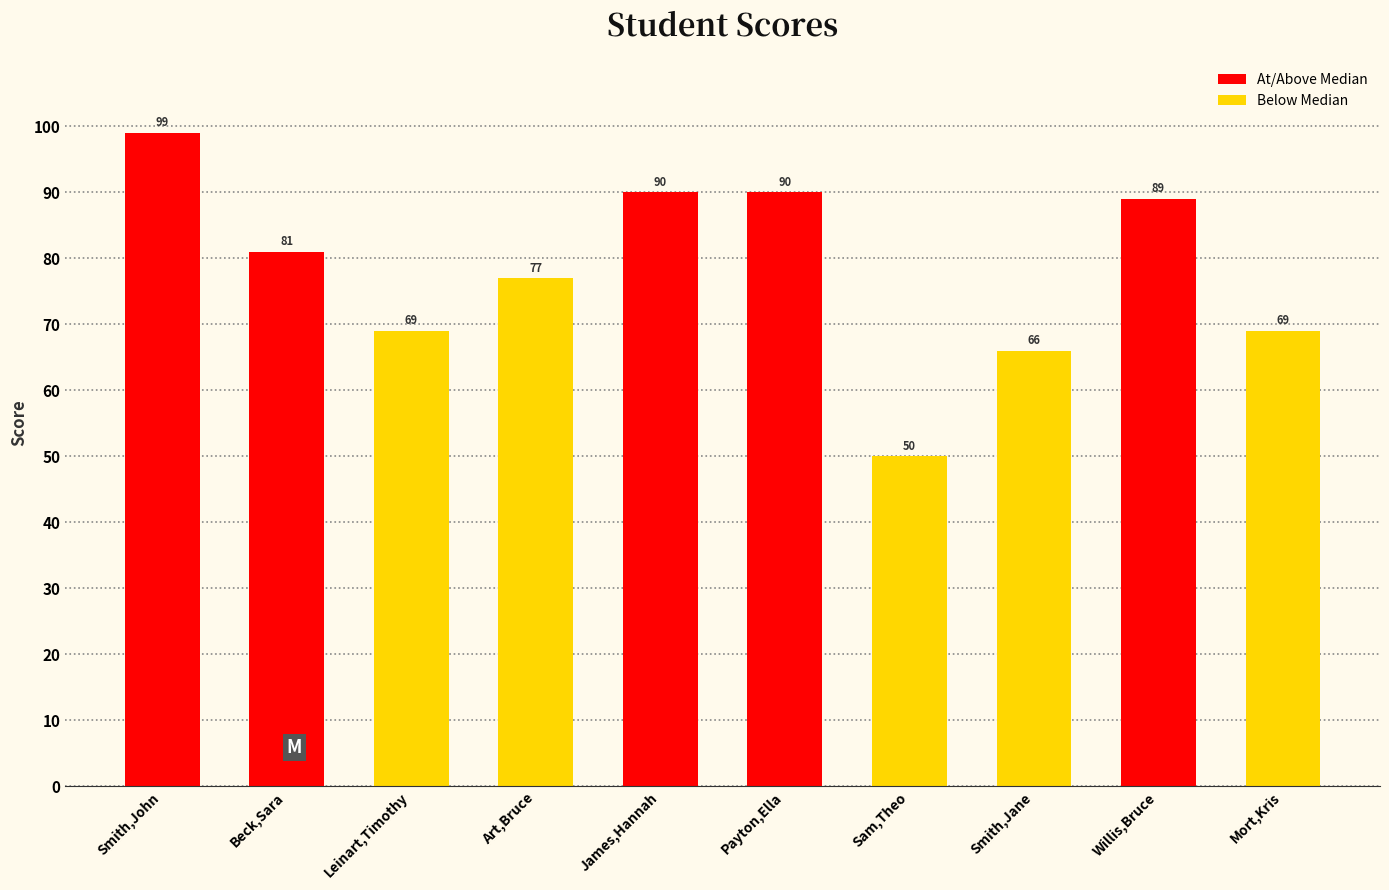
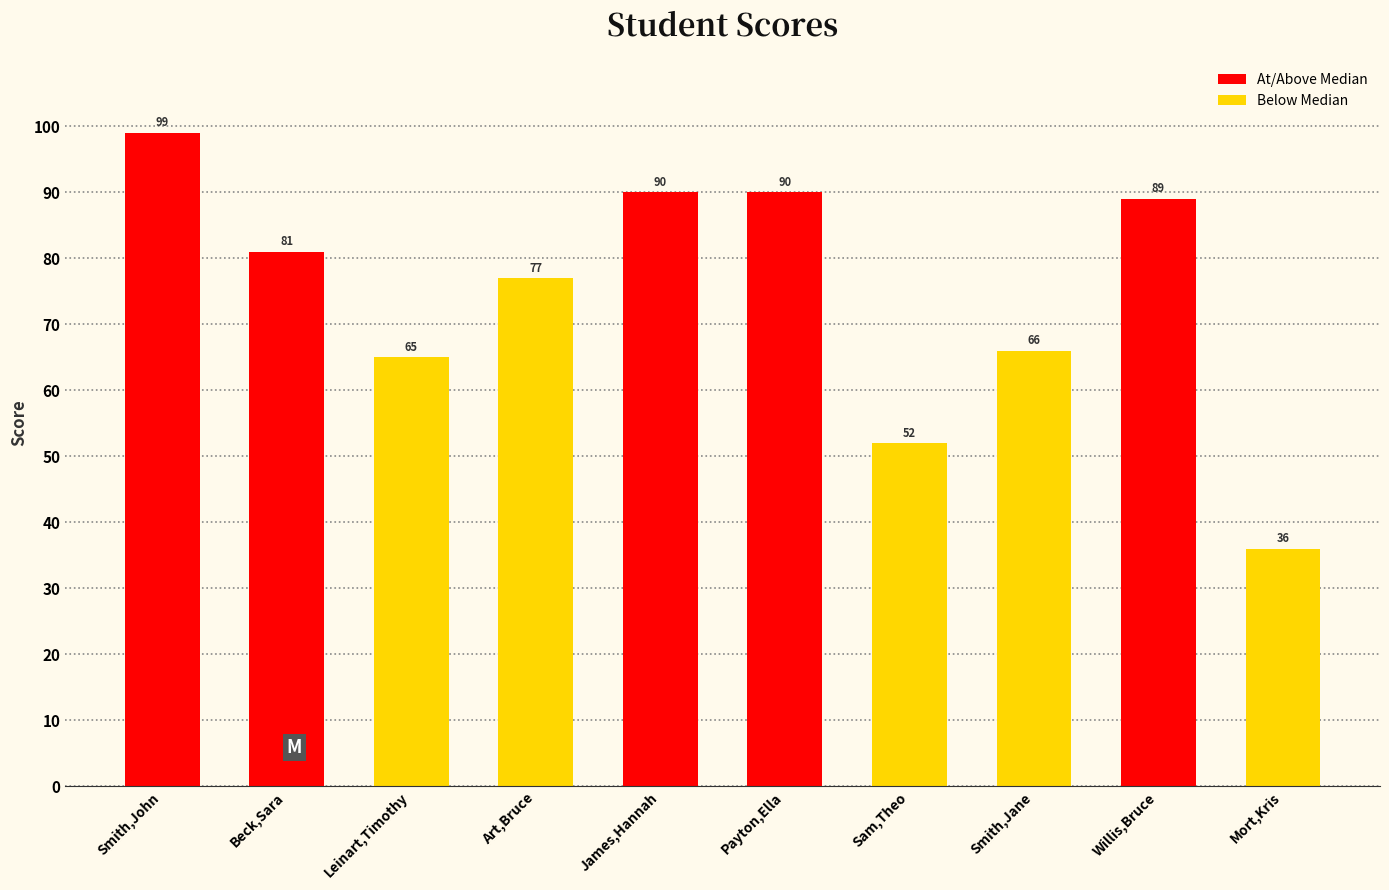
Leinart,Timothy: 69 -> 65
Sam,Theo: 50 -> 52
Mort,Kris: 69 -> 36
